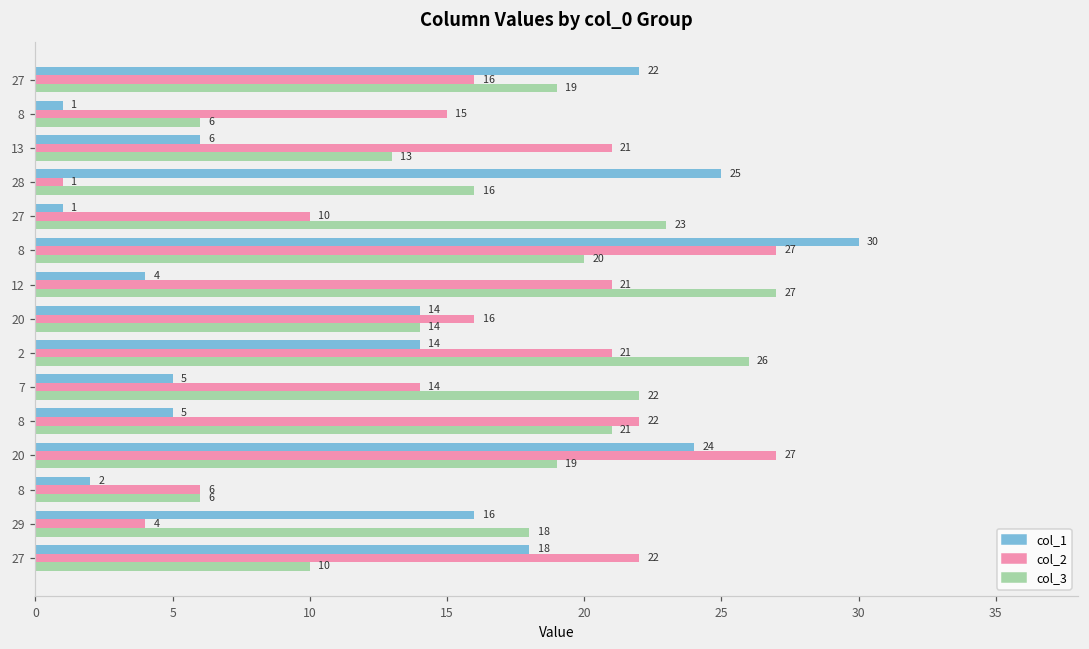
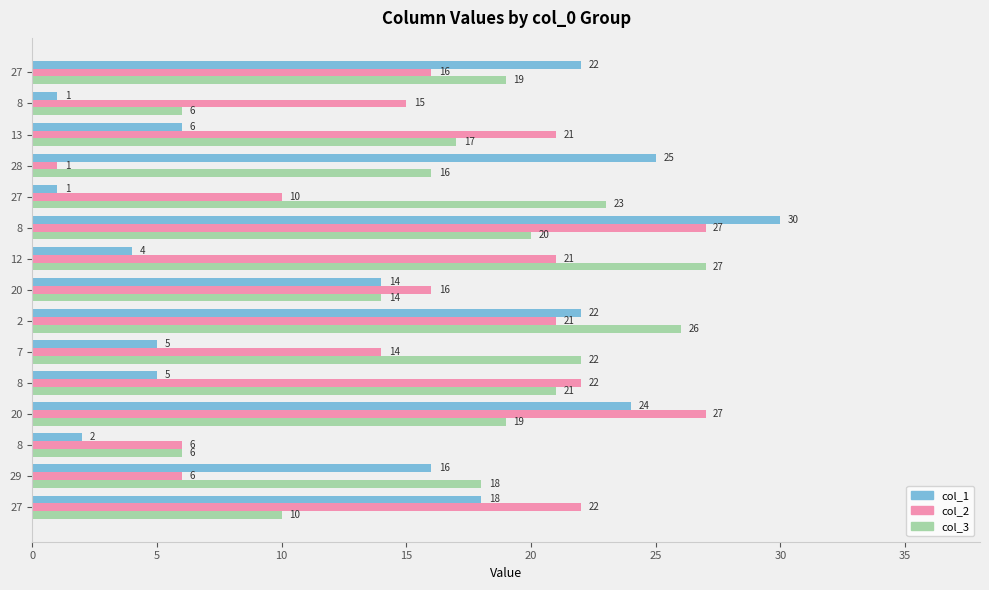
col_3, 13: 13 -> 17
col_1, 2: 14 -> 22
col_2, 29: 4 -> 6
